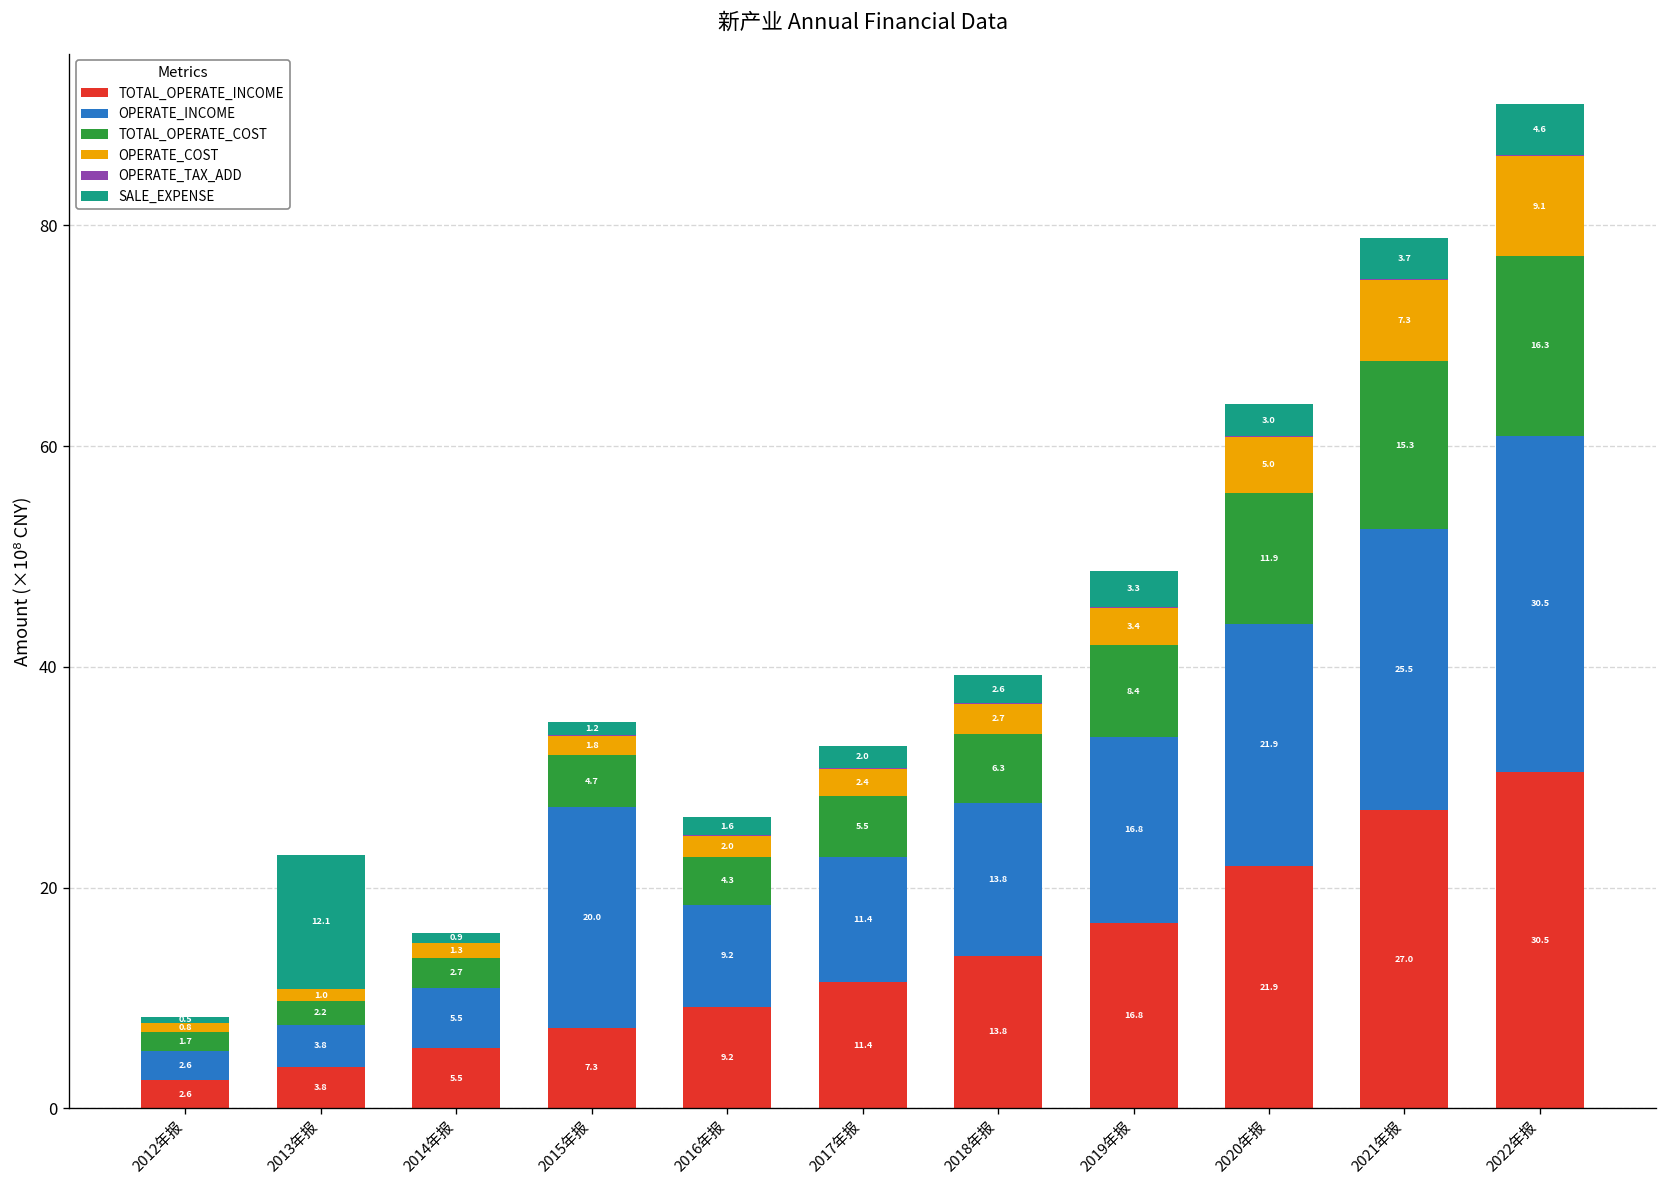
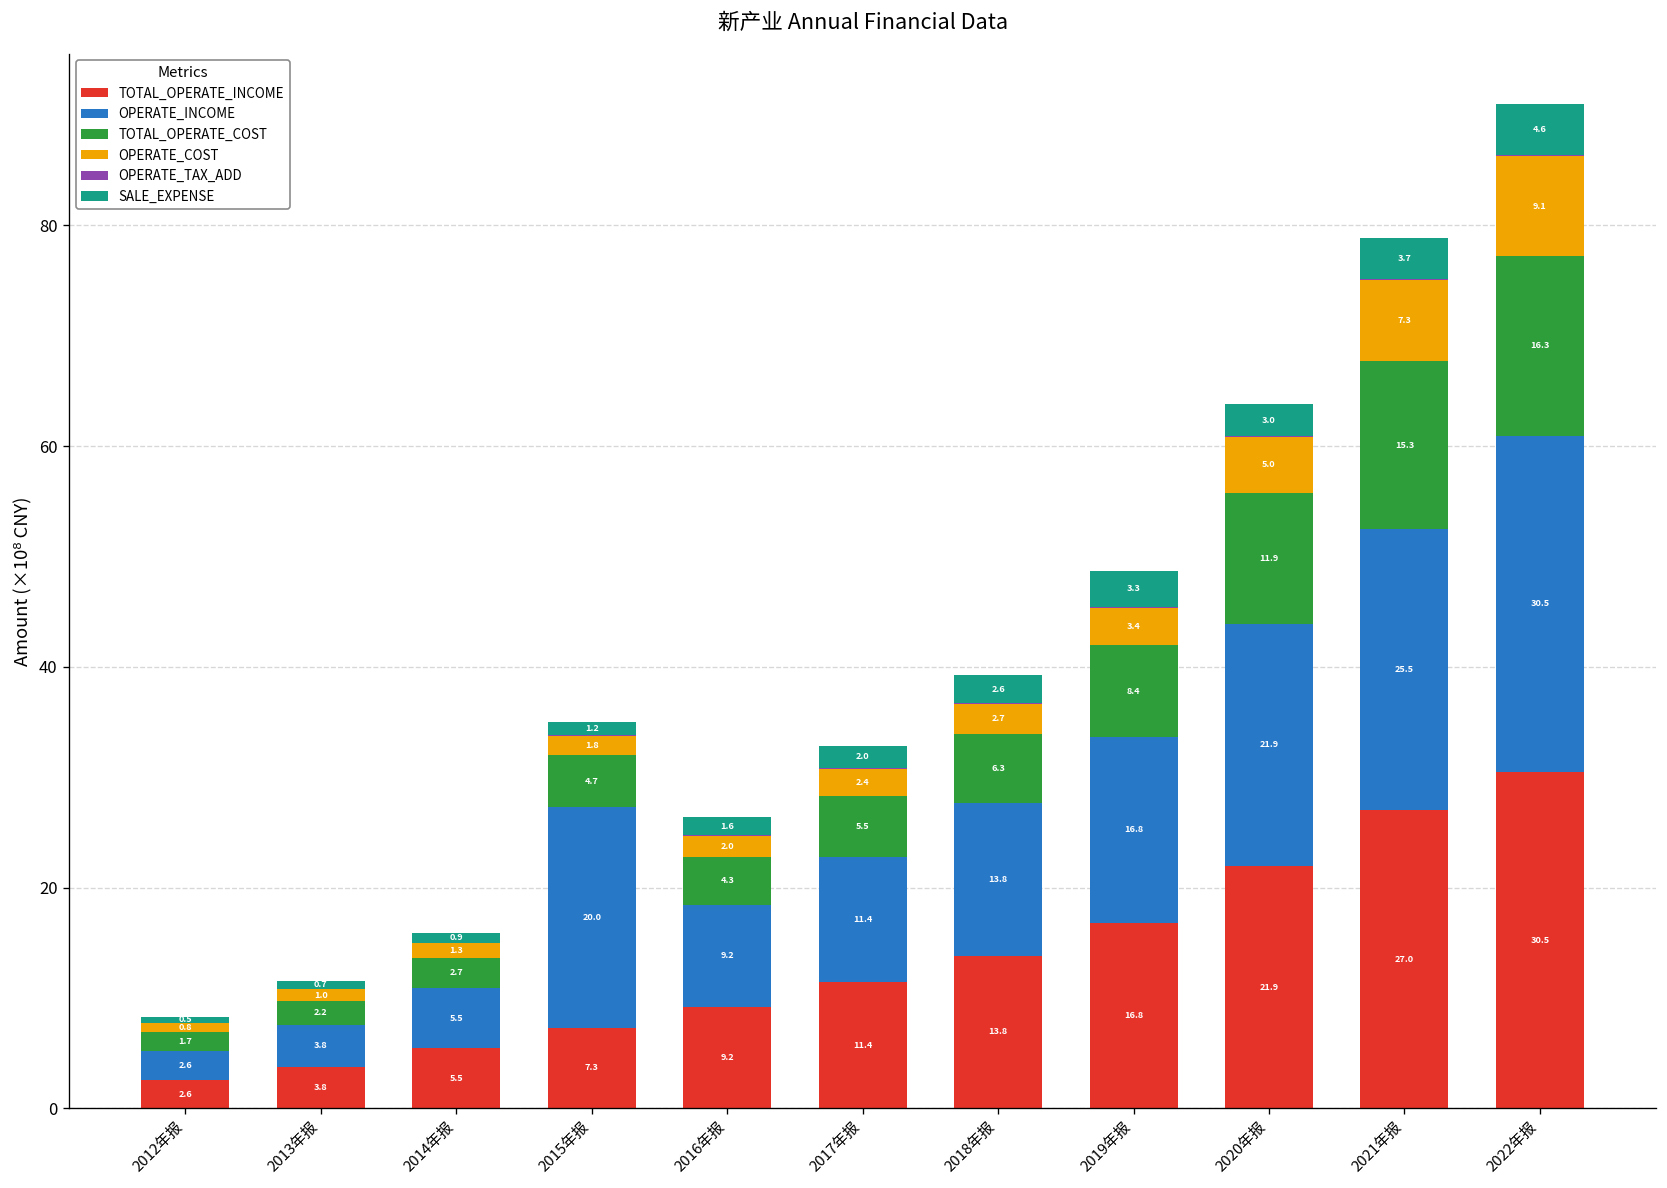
SALE_EXPENSE, 2013年报: 12.1 -> 0.7
